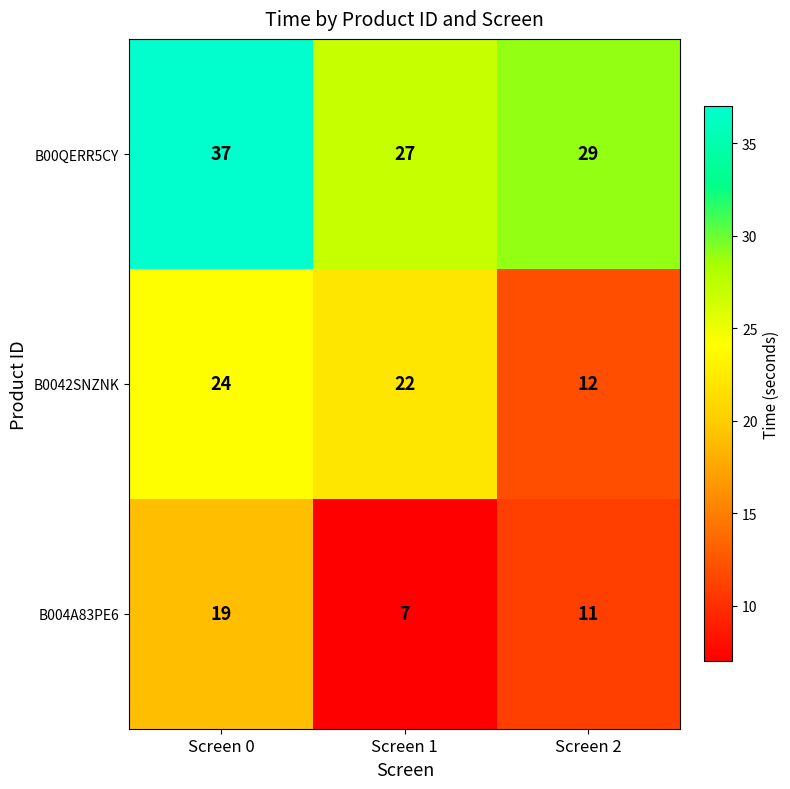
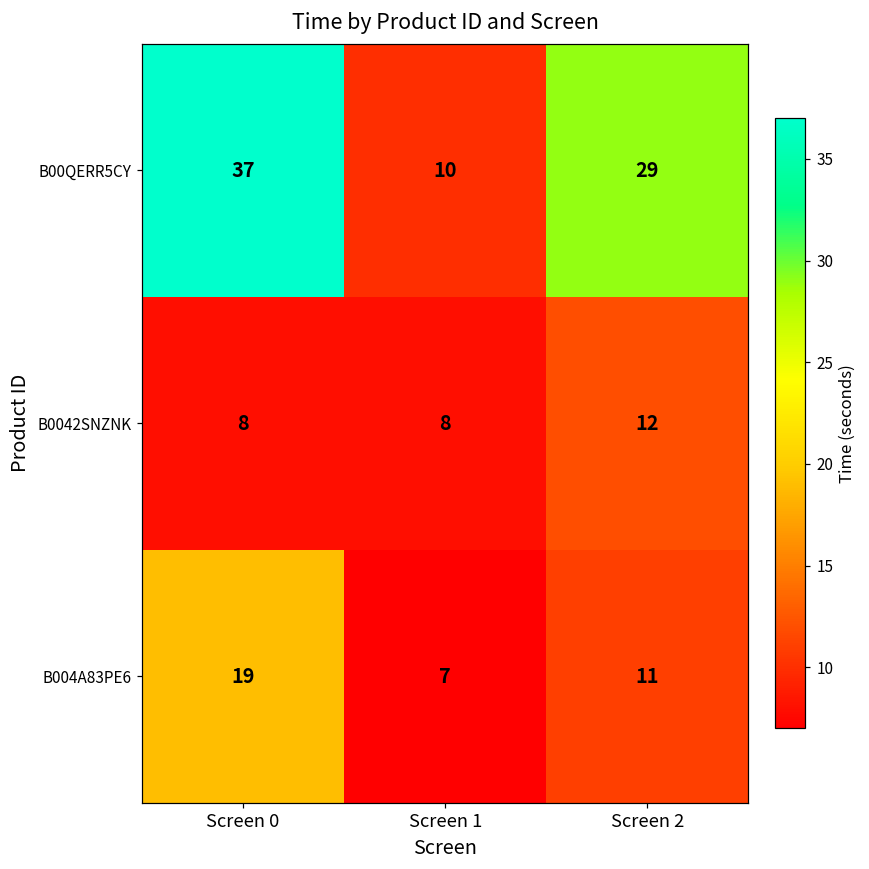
B00QERR5CY, Screen 1: 27 -> 10
B0042SNZNK, Screen 0: 24 -> 8
B0042SNZNK, Screen 1: 22 -> 8
